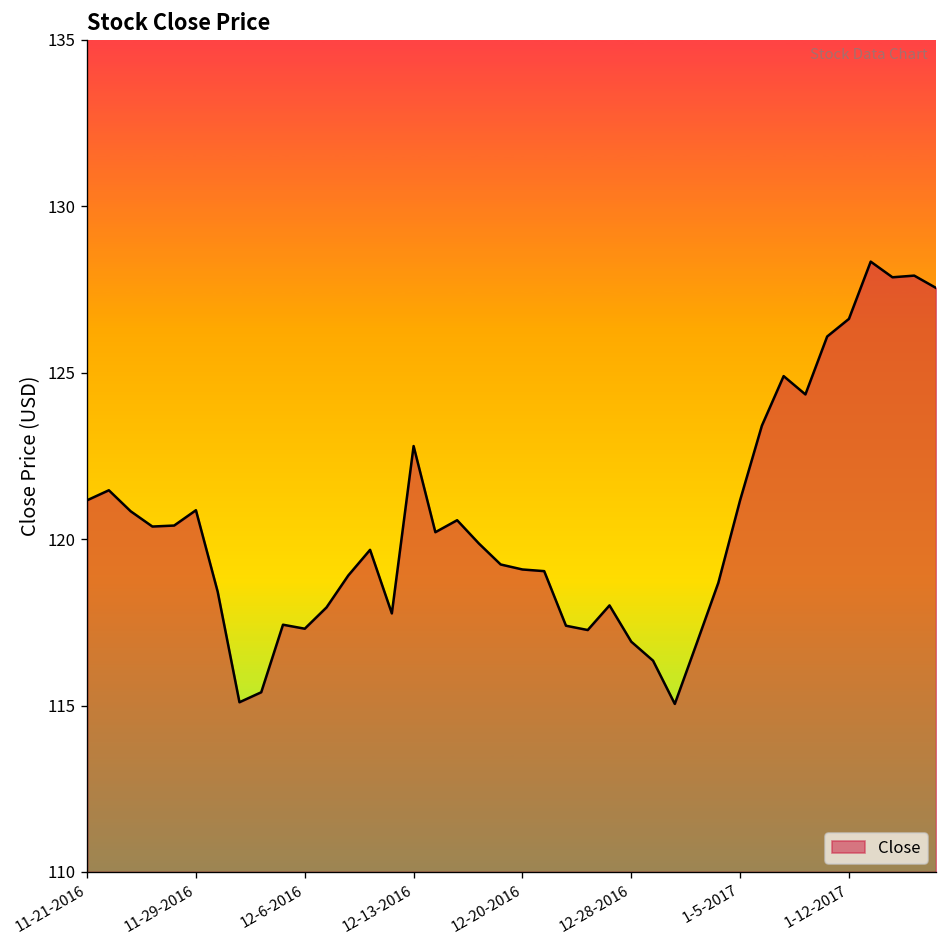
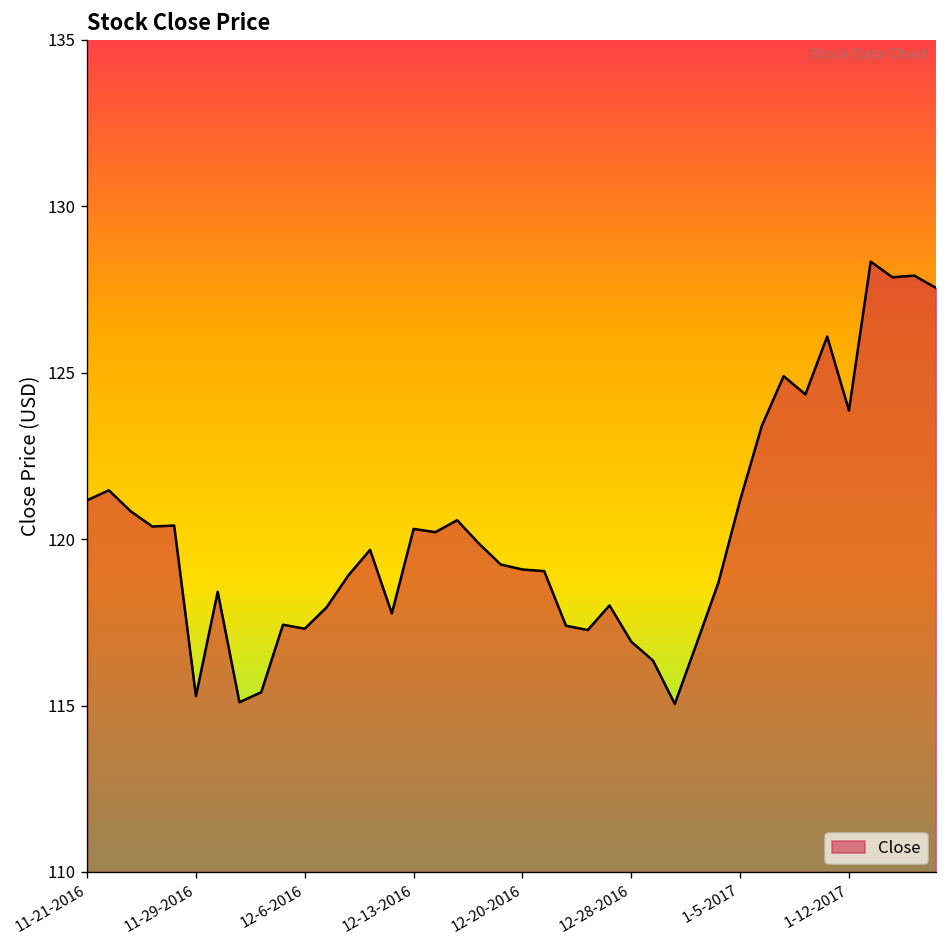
11-29-2016: 120.9 -> 115.3
12-13-2016: 122.8 -> 120.3
1-12-2017: 126.6 -> 123.9
